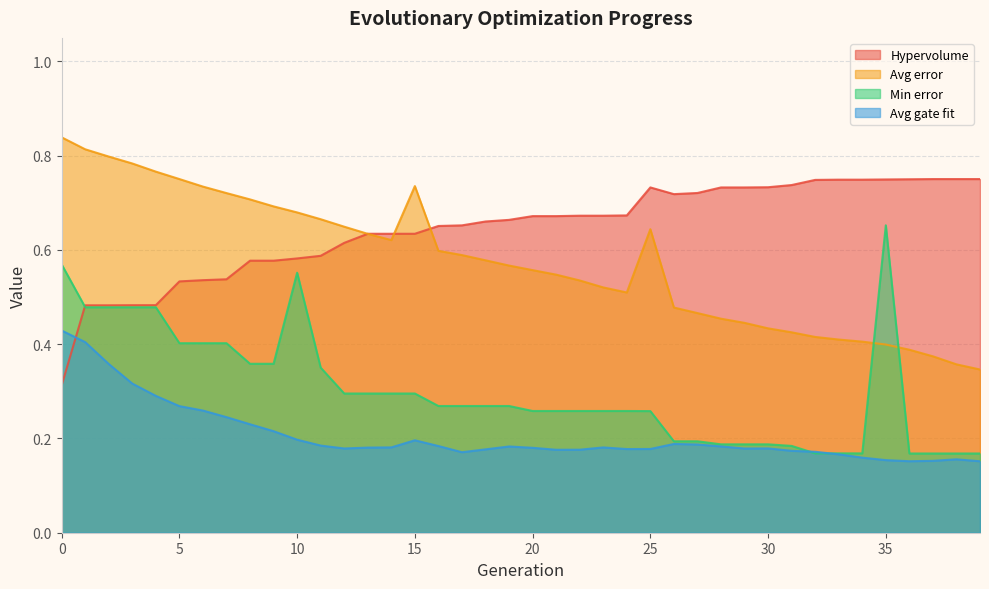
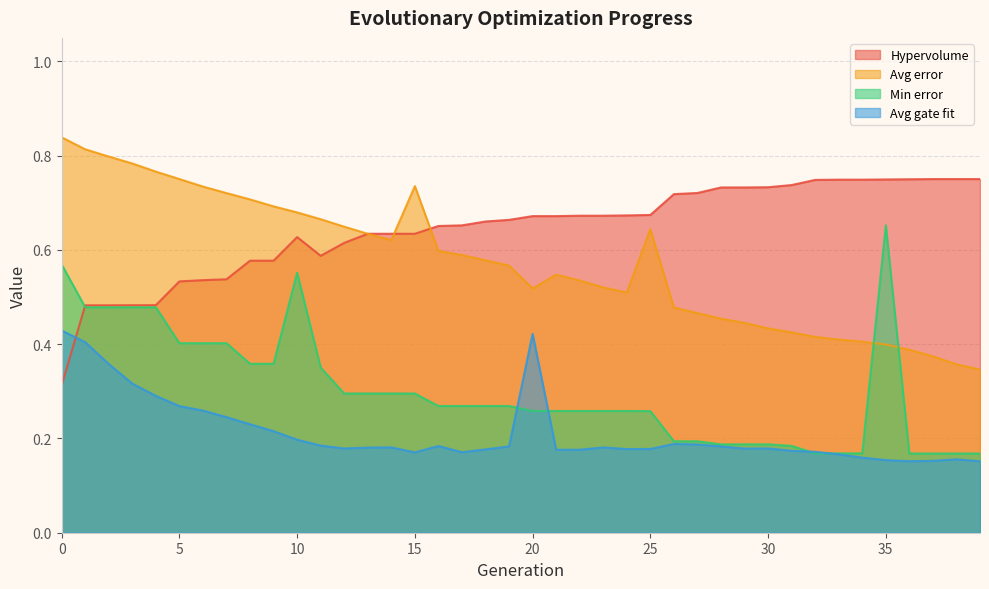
Hypervolume, 10: 0.58 -> 0.63
Avg gate fit, 15: 0.20 -> 0.17
Avg error, 20: 0.56 -> 0.52
Avg gate fit, 20: 0.18 -> 0.42
Hypervolume, 25: 0.73 -> 0.67
